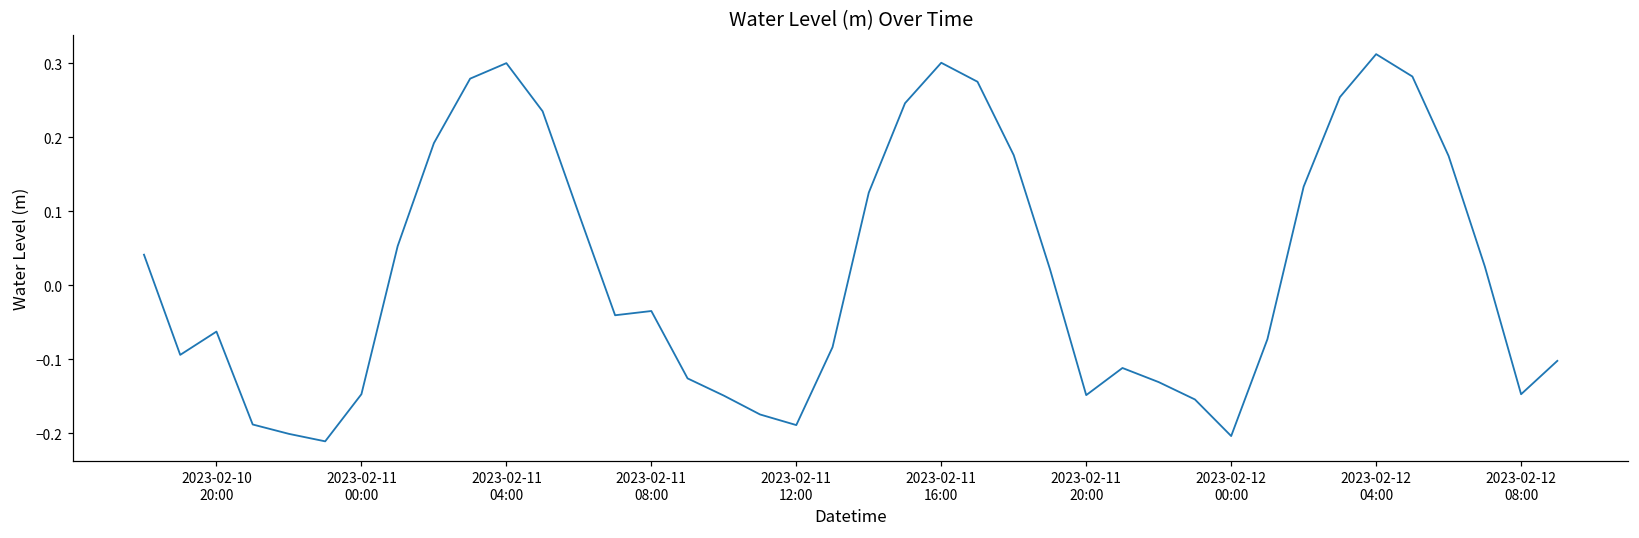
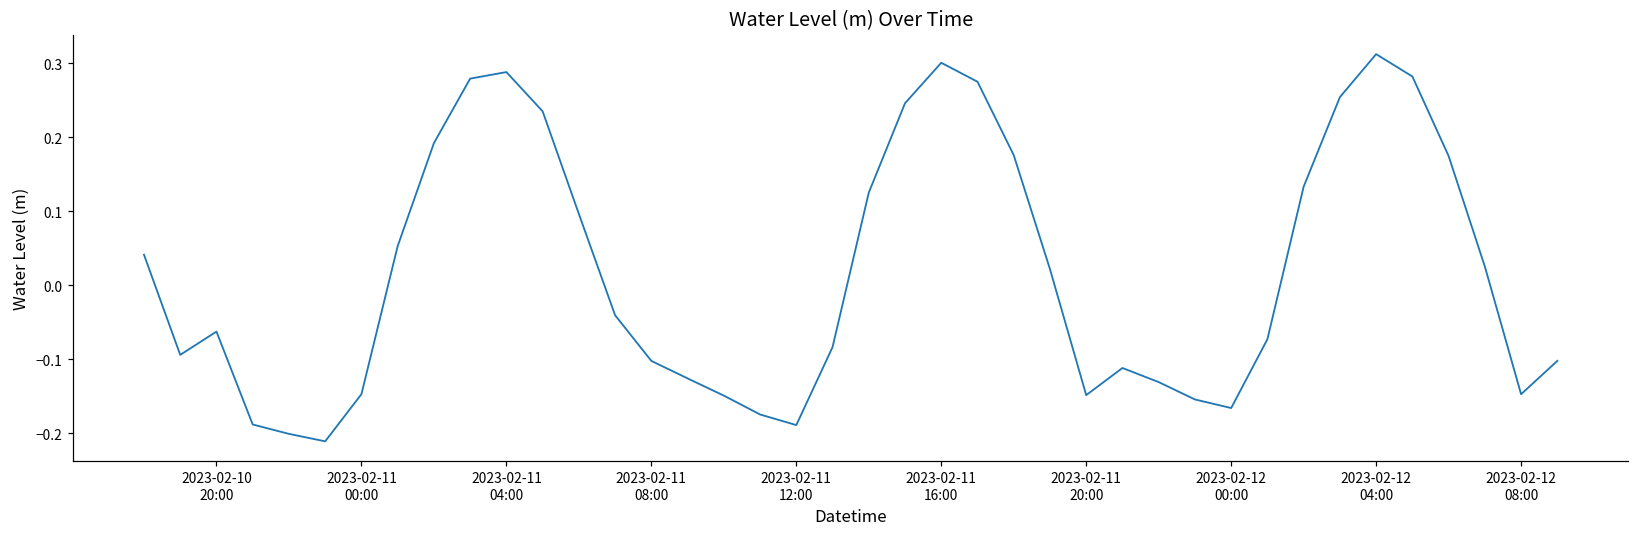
2023-02-11 04:00: 0.30 -> 0.29
2023-02-11 08:00: -0.03 -> -0.10
2023-02-12 00:00: -0.20 -> -0.17
